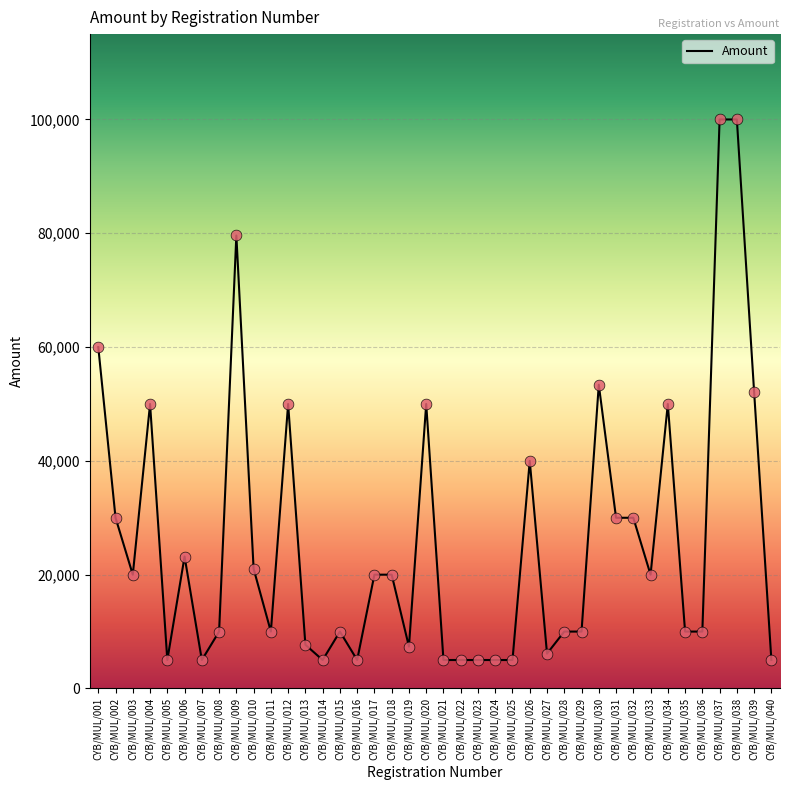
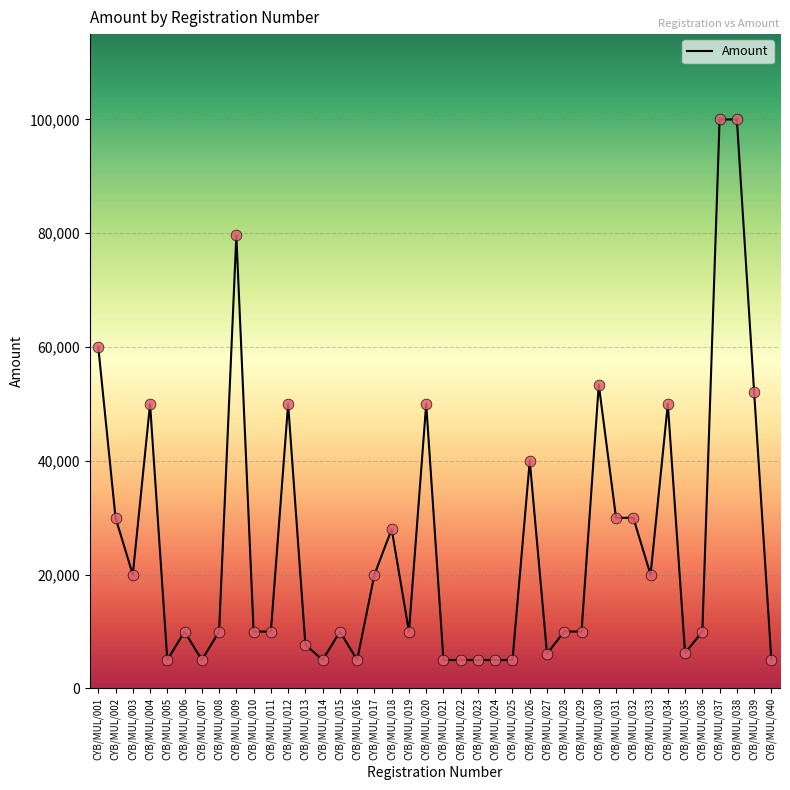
CYB/MUL/006: 23,000 -> 10,000
CYB/MUL/010: 21,000 -> 10,000
CYB/MUL/018: 20,000 -> 28,000
CYB/MUL/019: 7,000 -> 10,000
CYB/MUL/035: 10,000 -> 6,000
